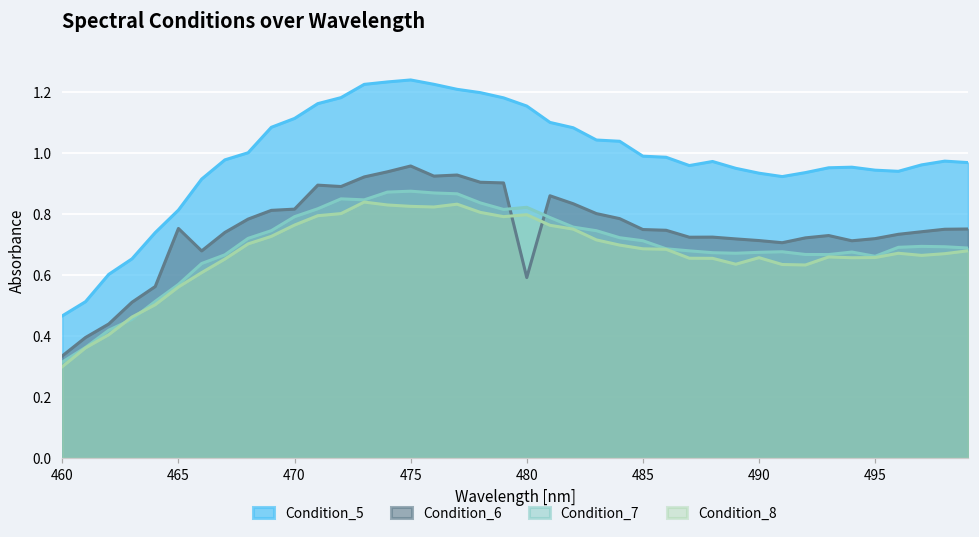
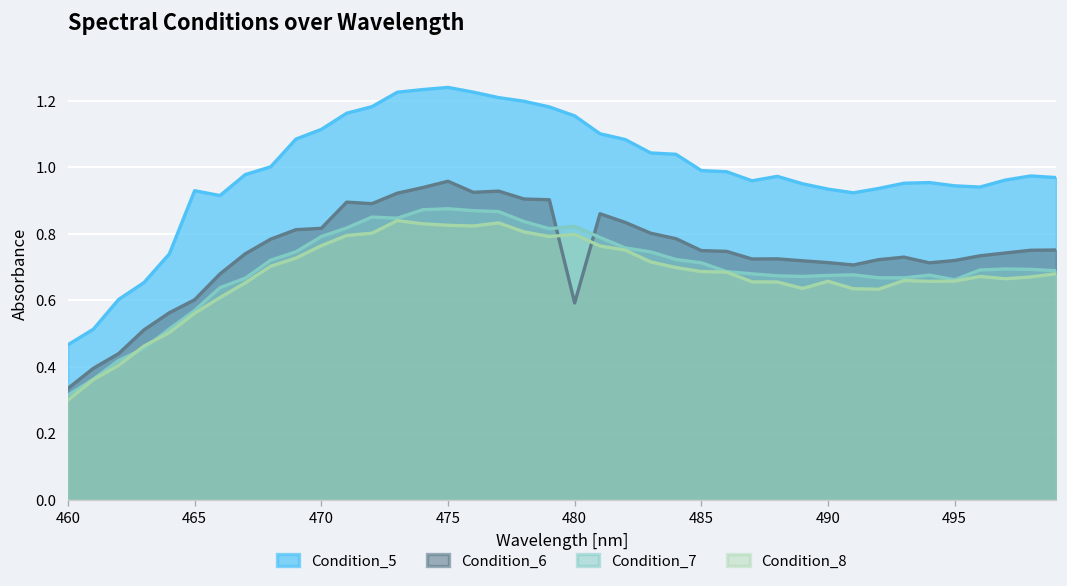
Condition_5, 465: 0.81 -> 0.93
Condition_6, 465: 0.75 -> 0.60
